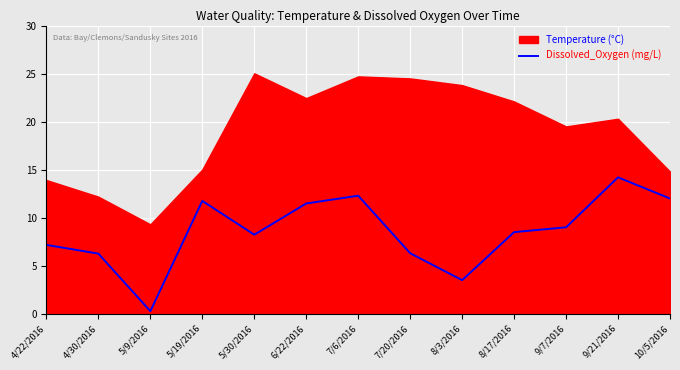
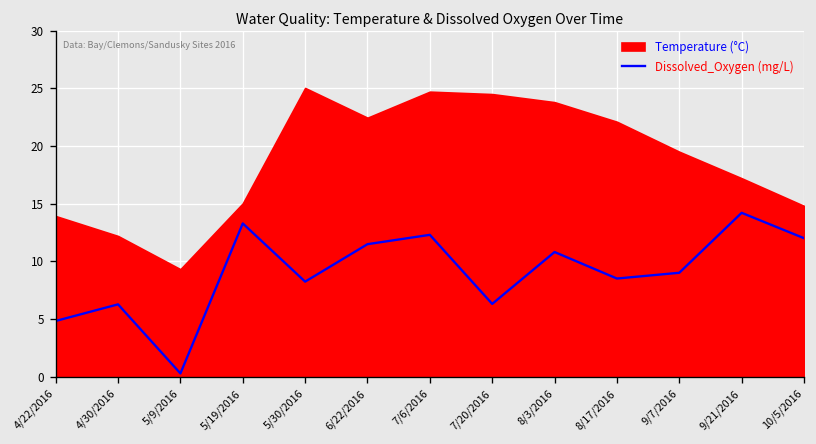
Dissolved_Oxygen (mg/L), 4/22/2016: 7 -> 5
Dissolved_Oxygen (mg/L), 5/19/2016: 12 -> 13
Dissolved_Oxygen (mg/L), 8/3/2016: 4 -> 11
Temperature (°C), 9/21/2016: 20 -> 17
